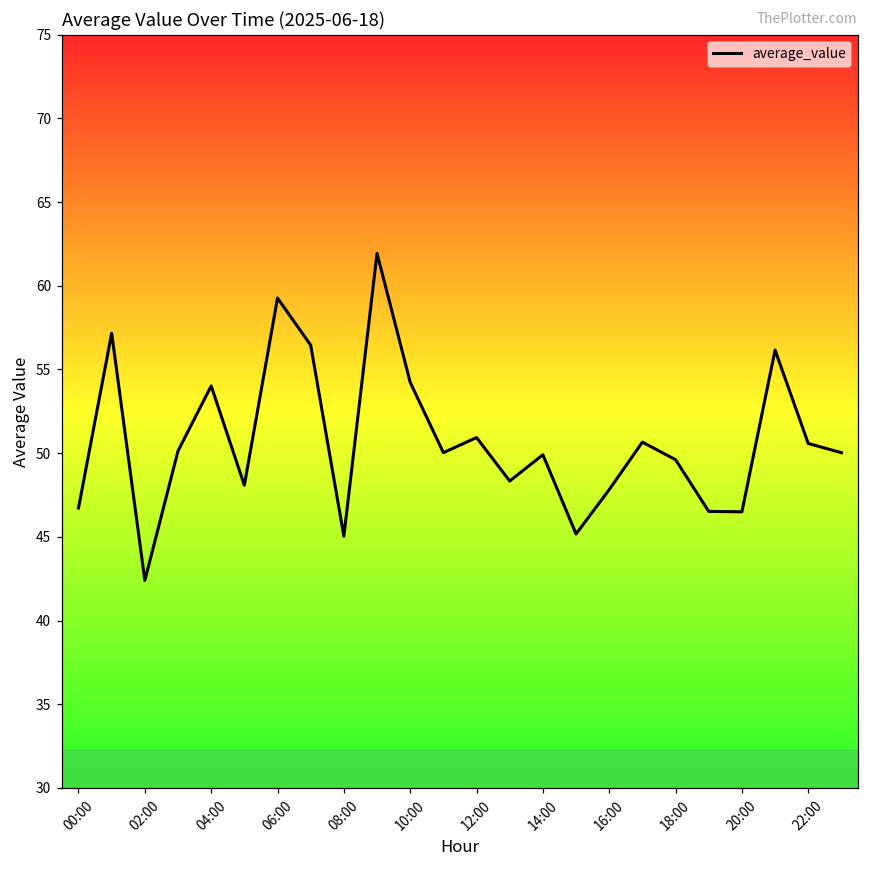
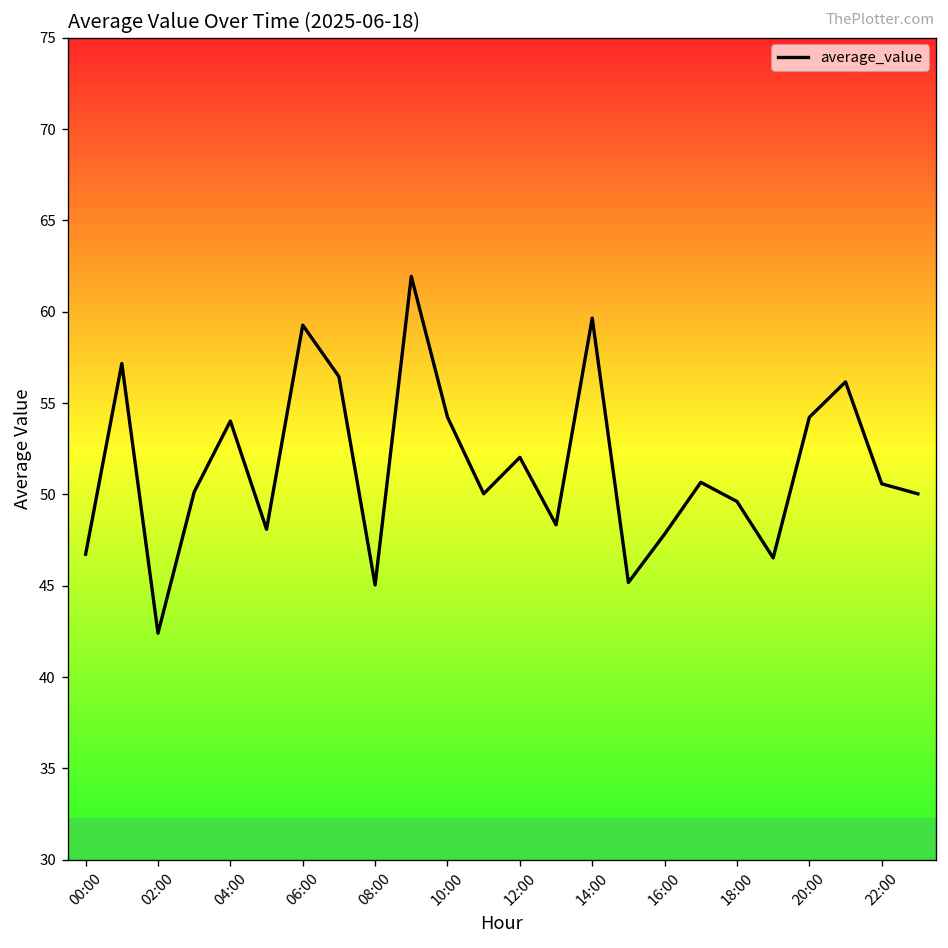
12:00: 50.9 -> 52.0
14:00: 49.9 -> 59.7
20:00: 46.5 -> 54.2
